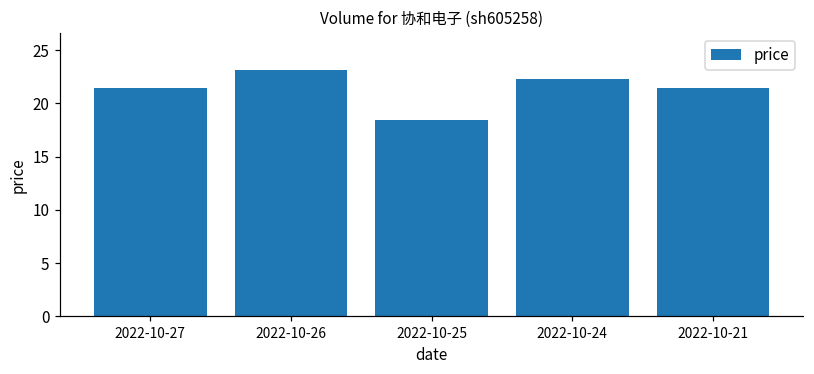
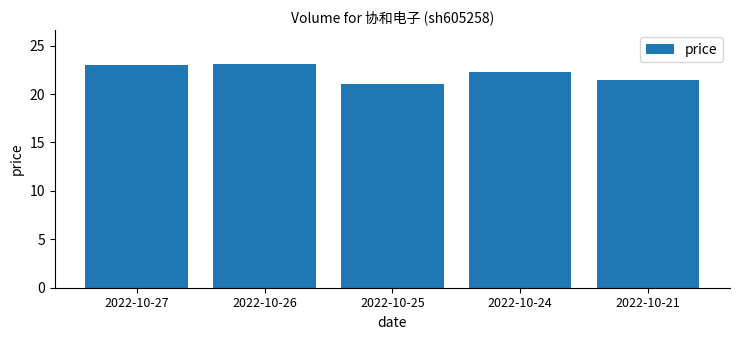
2022-10-27: 21 -> 23
2022-10-25: 18 -> 21
